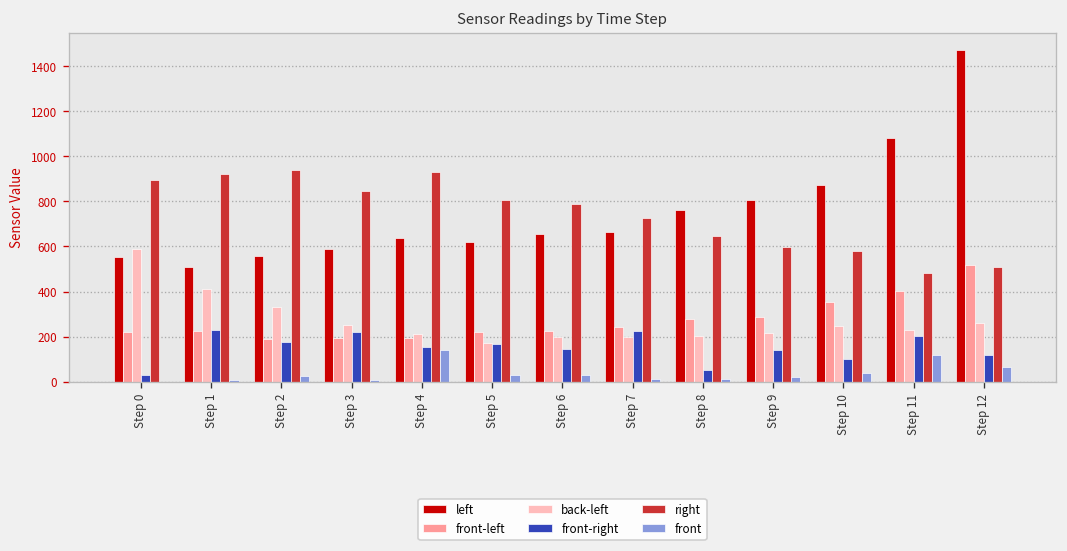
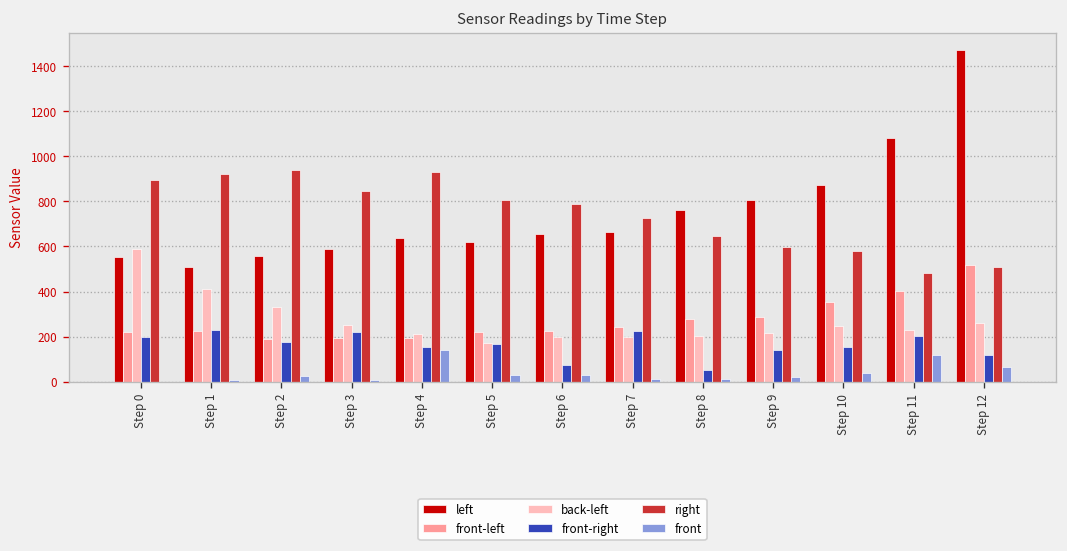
front-right, Step 0: 30 -> 200
front-right, Step 6: 140 -> 70
front-right, Step 10: 100 -> 150
